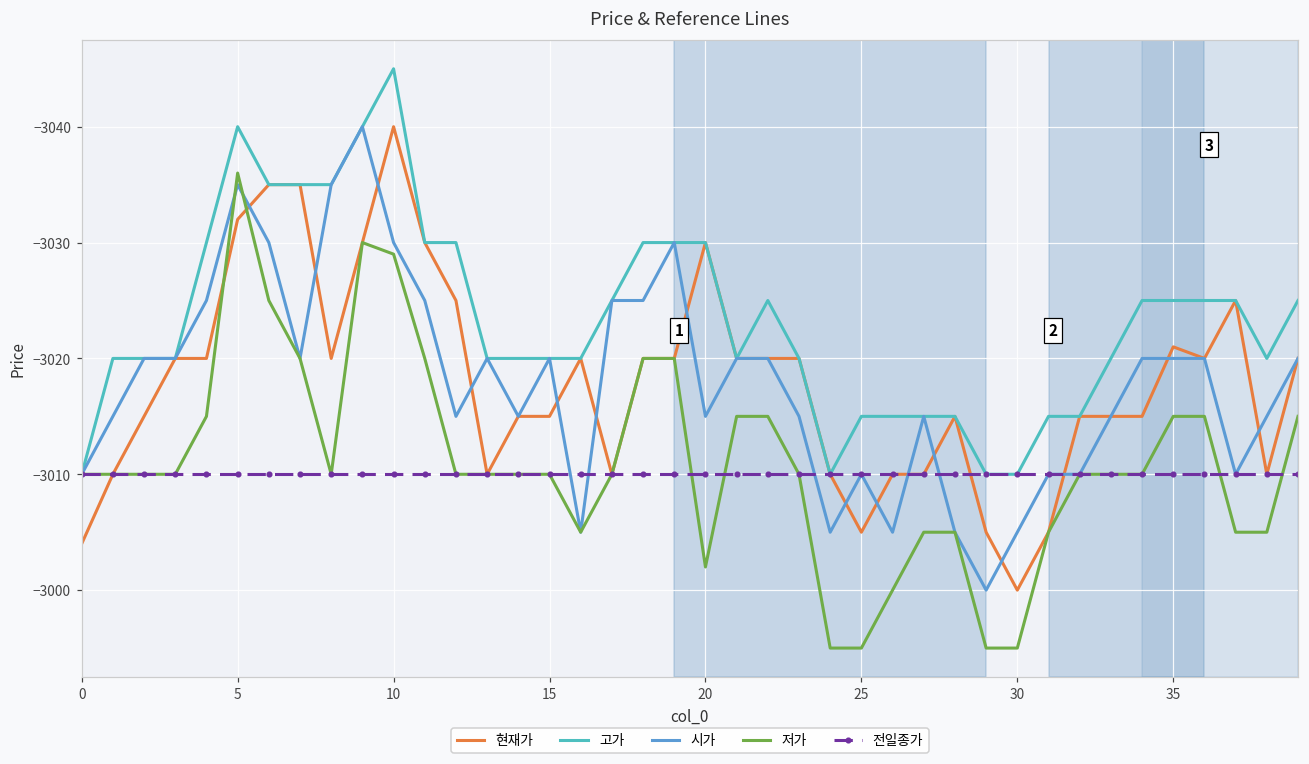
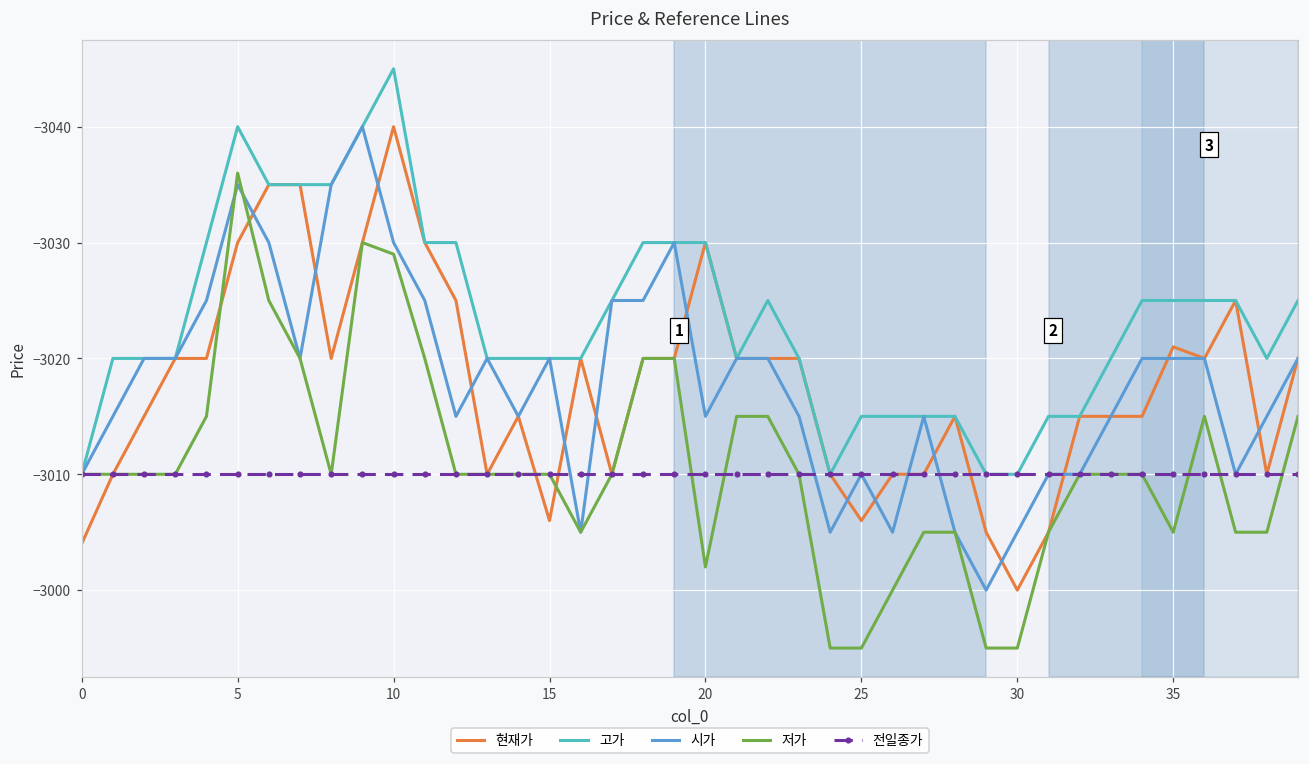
현재가, 5: -3032 -> -3030
현재가, 15: -3015 -> -3006
현재가, 25: -3005 -> -3006
저가, 35: -3015 -> -3005
